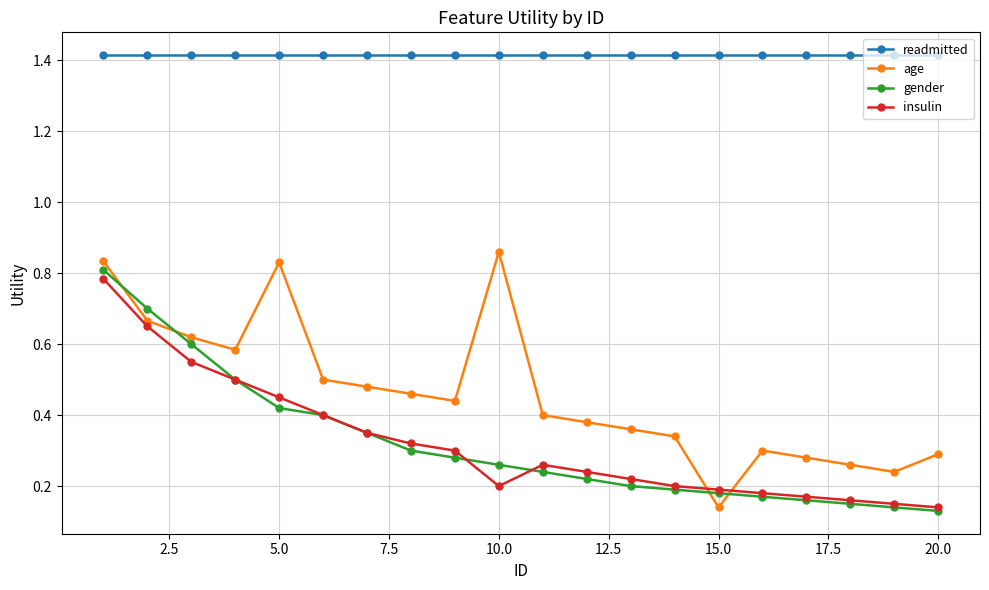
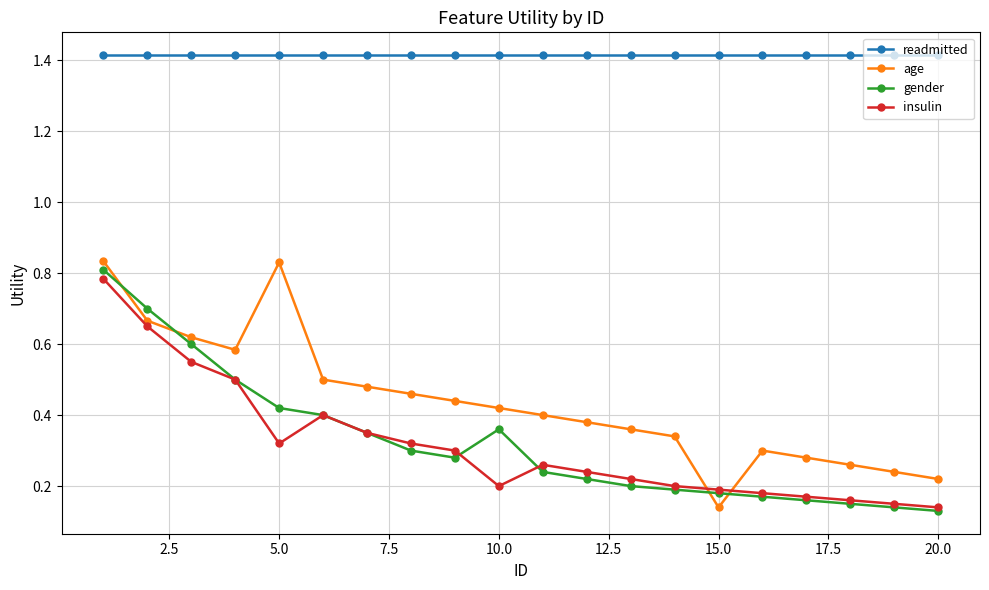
insulin, 5.0: 0.45 -> 0.32
age, 10.0: 0.86 -> 0.42
gender, 10.0: 0.26 -> 0.36
age, 20.0: 0.29 -> 0.22
